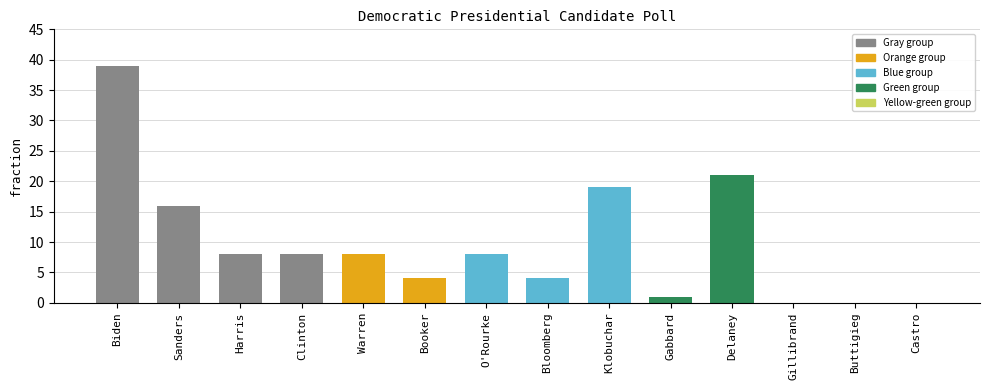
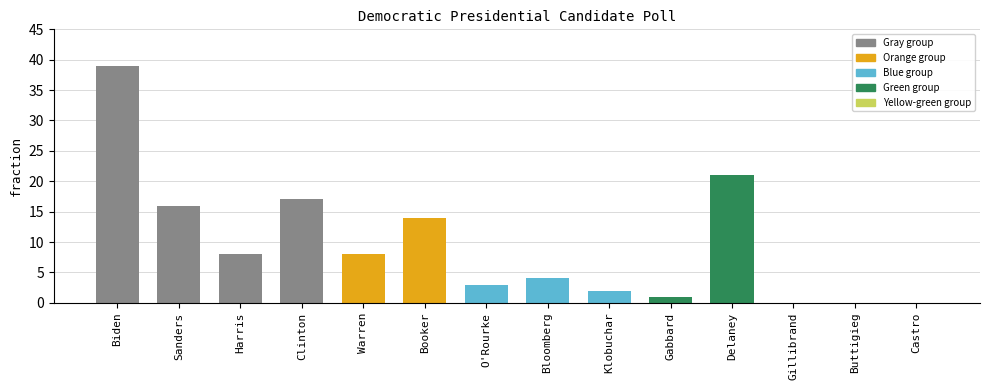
Clinton: 8 -> 17
Booker: 4 -> 14
O'Rourke: 8 -> 3
Klobuchar: 19 -> 2
